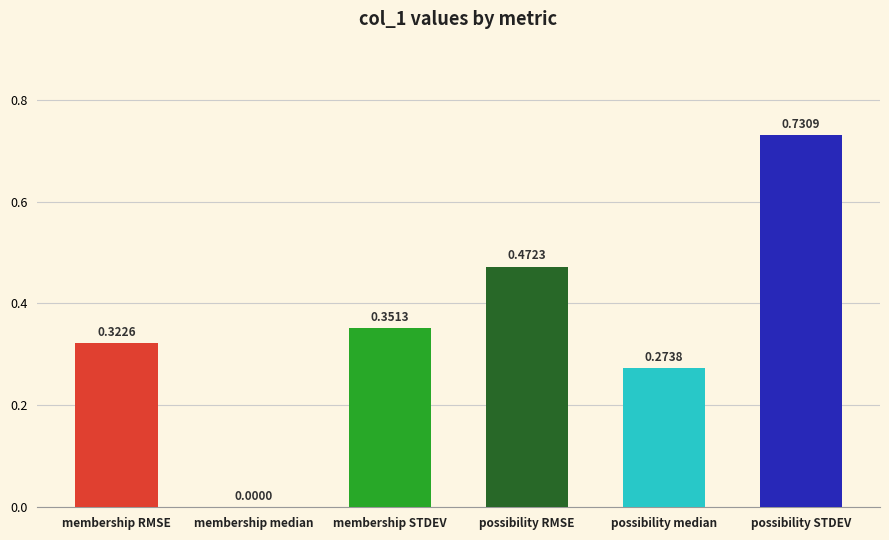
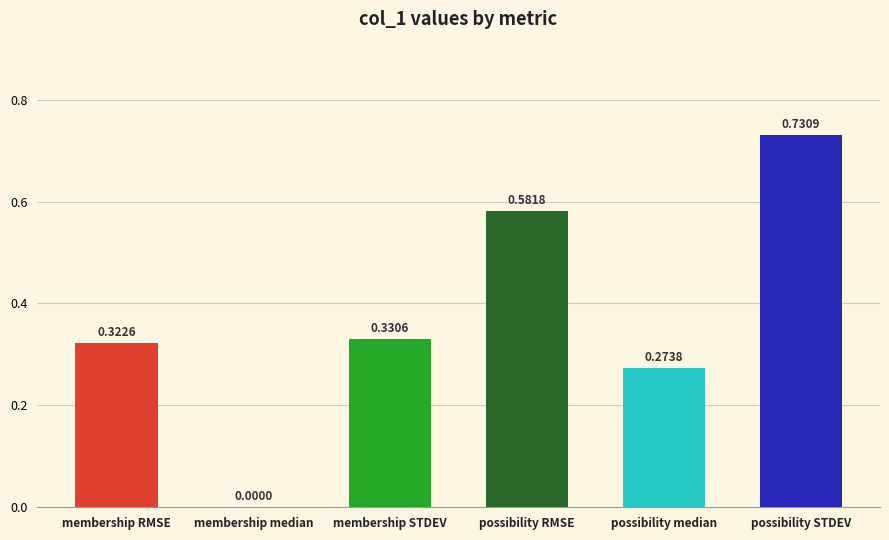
membership STDEV: 0.3513 -> 0.3306
possibility RMSE: 0.4723 -> 0.5818
